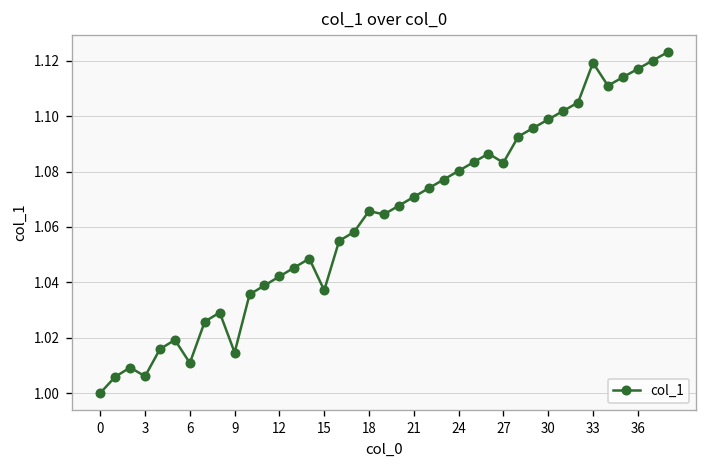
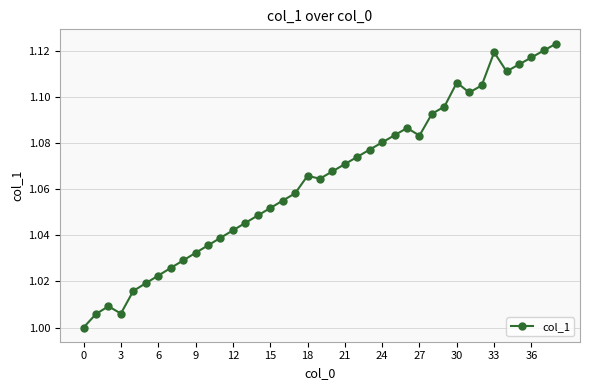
6: 1.011 -> 1.023
9: 1.015 -> 1.032
15: 1.037 -> 1.052
30: 1.099 -> 1.106
